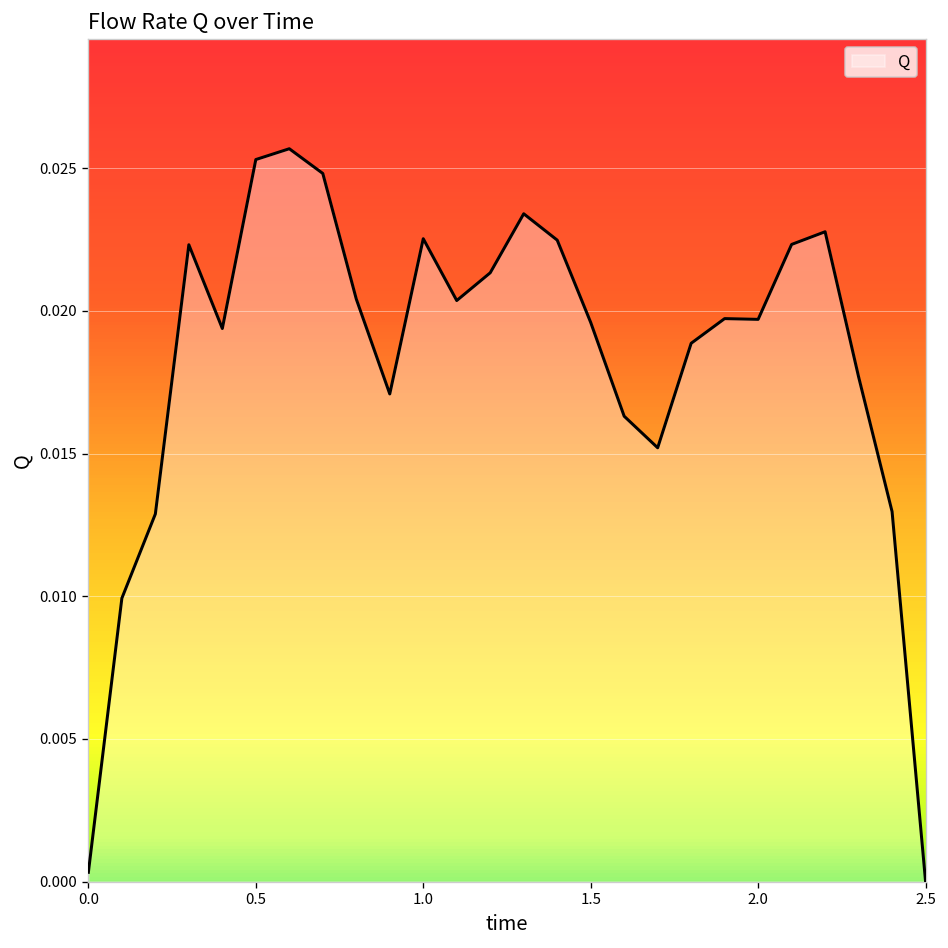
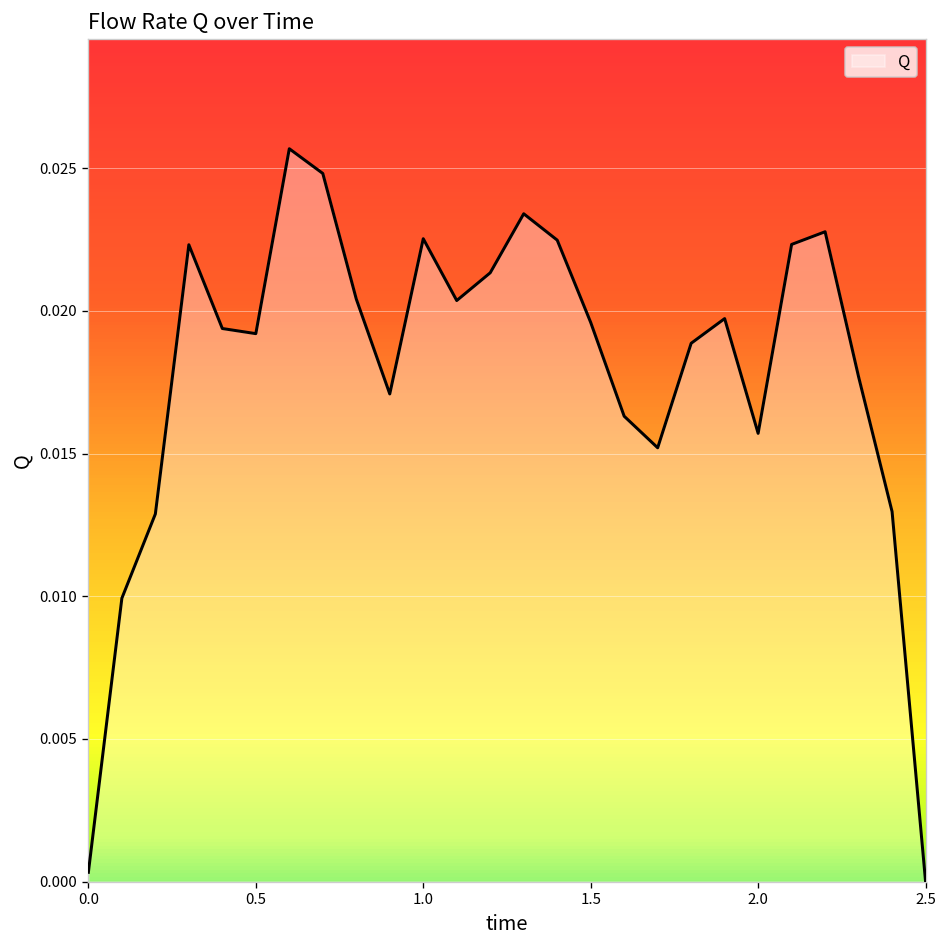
0.5: 0.0253 -> 0.0192
2.0: 0.0197 -> 0.0157
